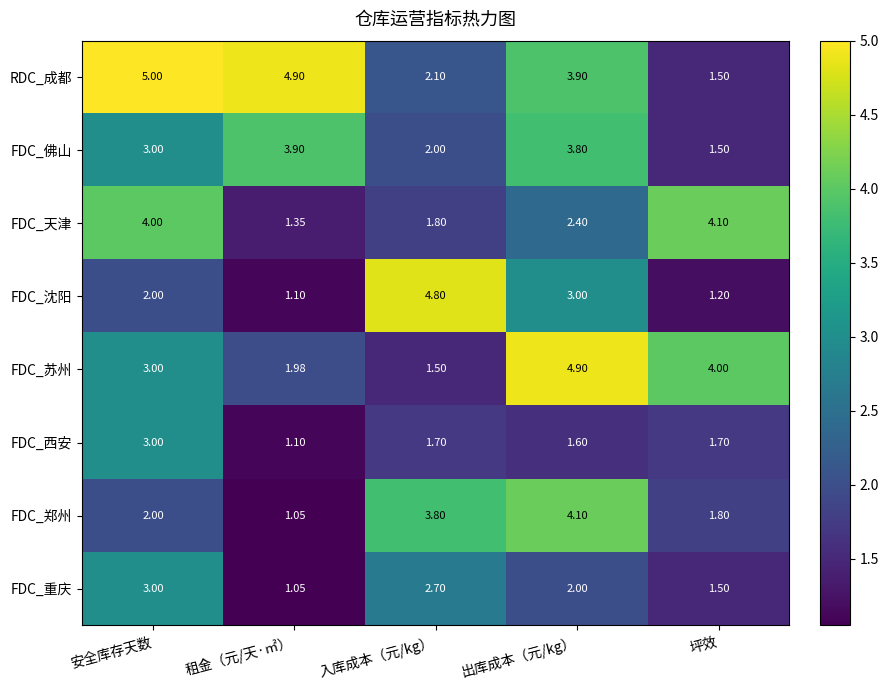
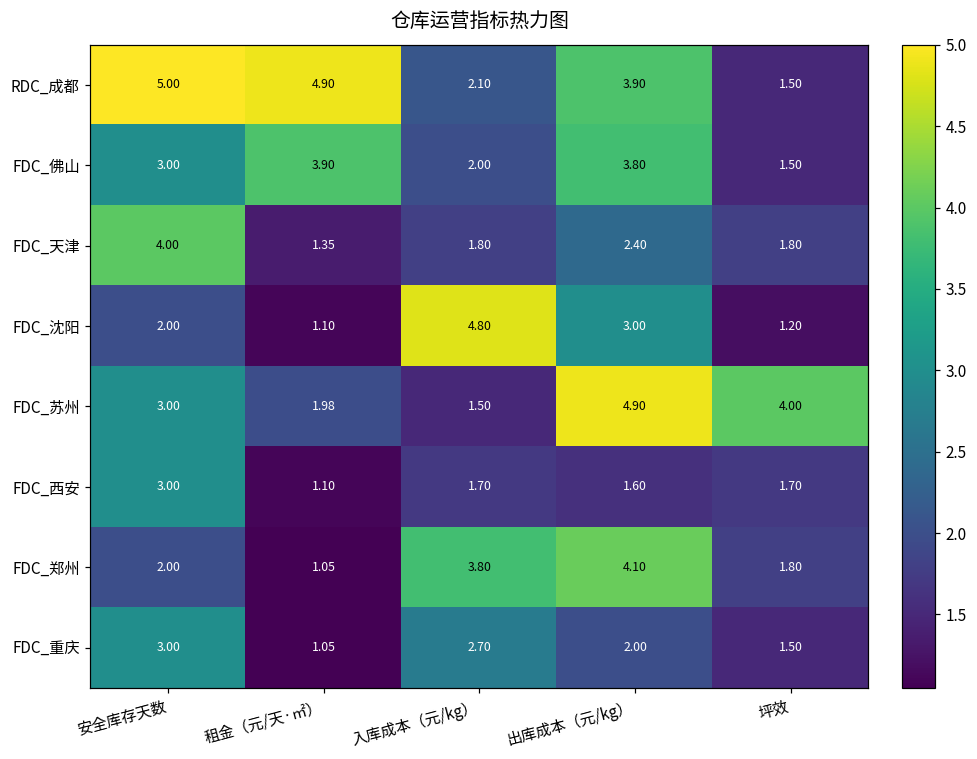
FDC_天津, 坪效: 4.10 -> 1.80
